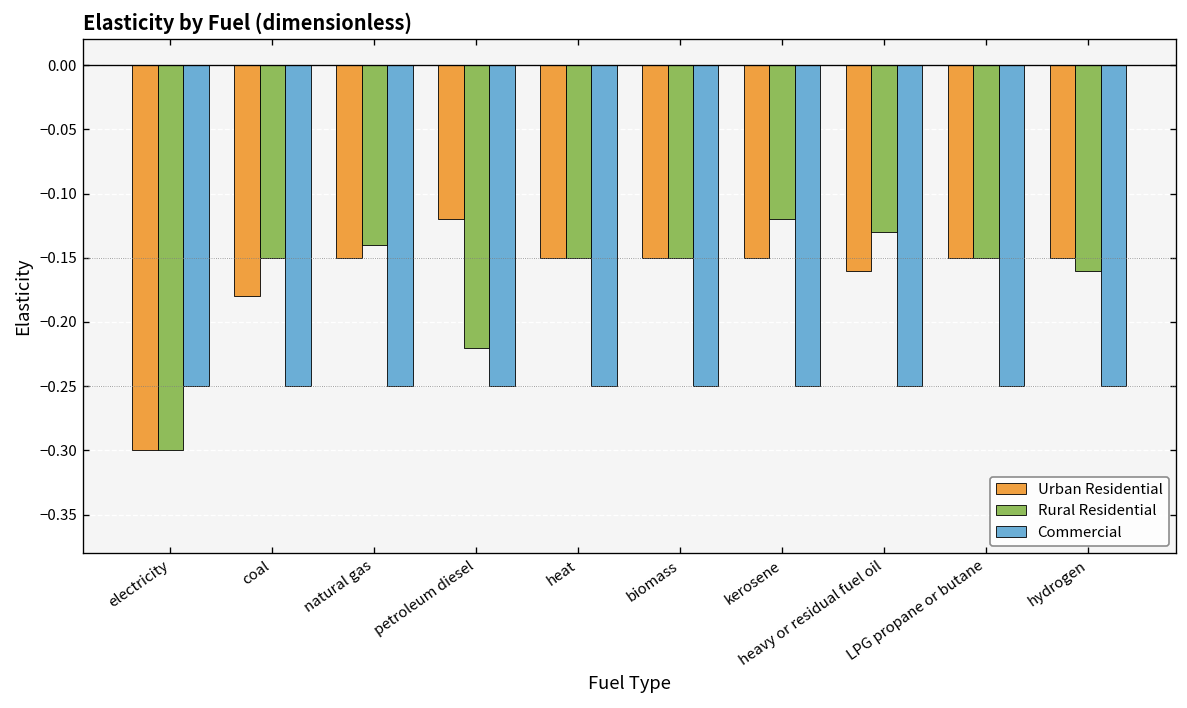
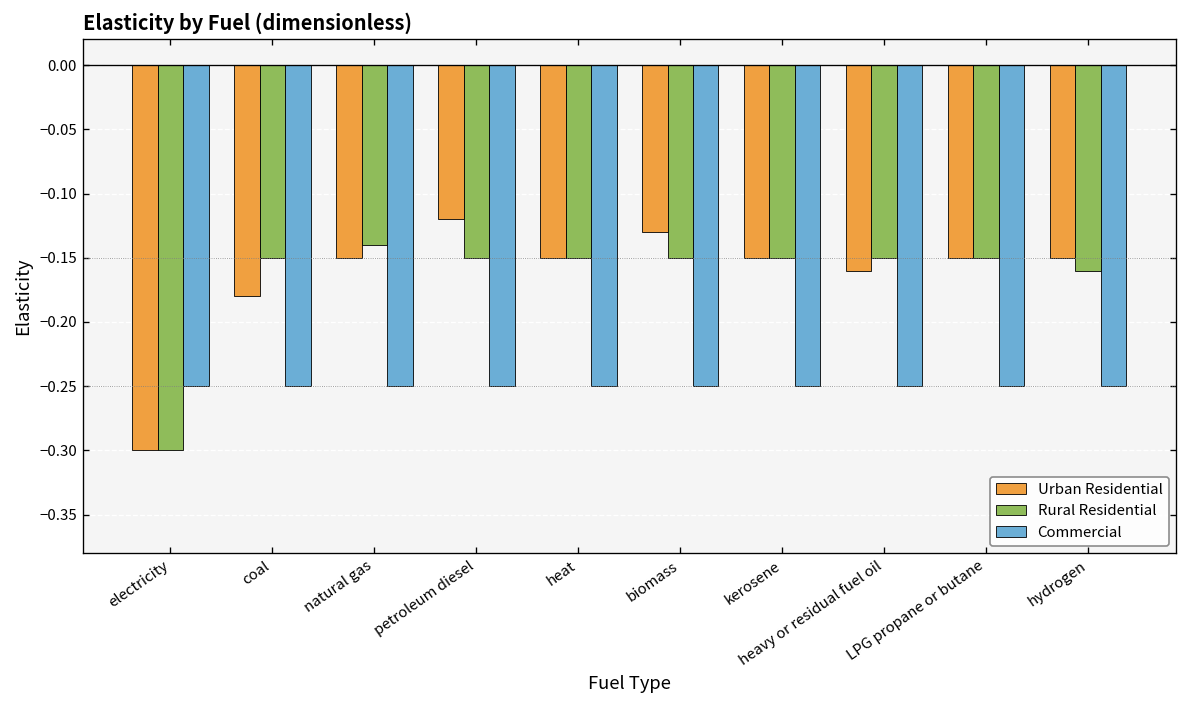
Rural Residential, petroleum diesel: -0.22 -> -0.15
Urban Residential, biomass: -0.15 -> -0.13
Rural Residential, kerosene: -0.12 -> -0.15
Rural Residential, heavy or residual fuel oil: -0.13 -> -0.15
